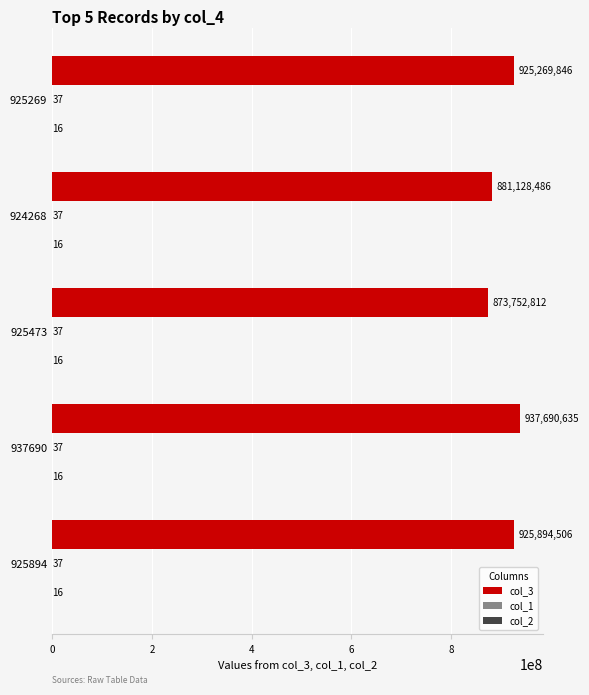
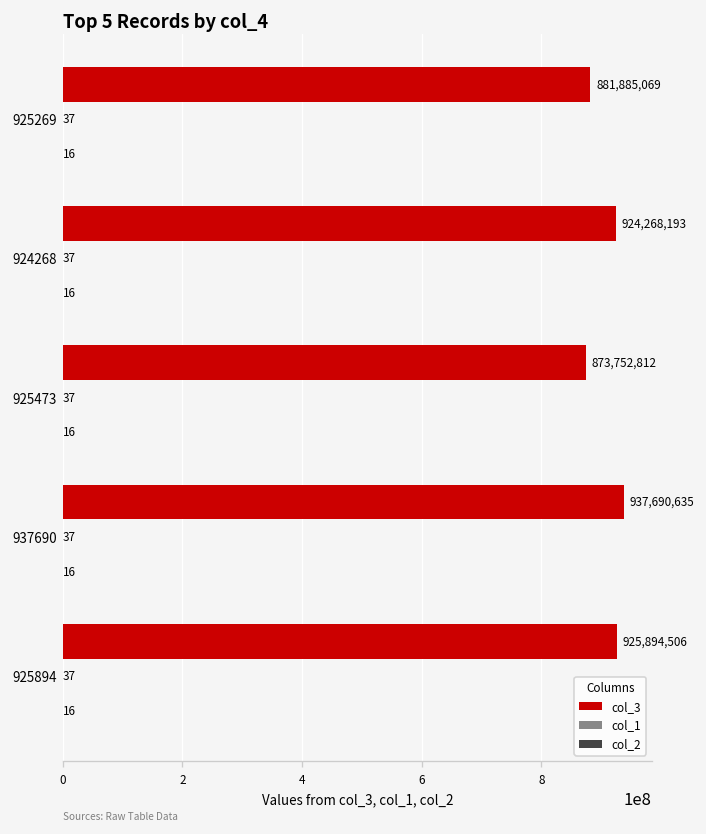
col_3, 925269: 925,269,846 -> 881,885,069
col_3, 924268: 881,128,486 -> 924,268,193
